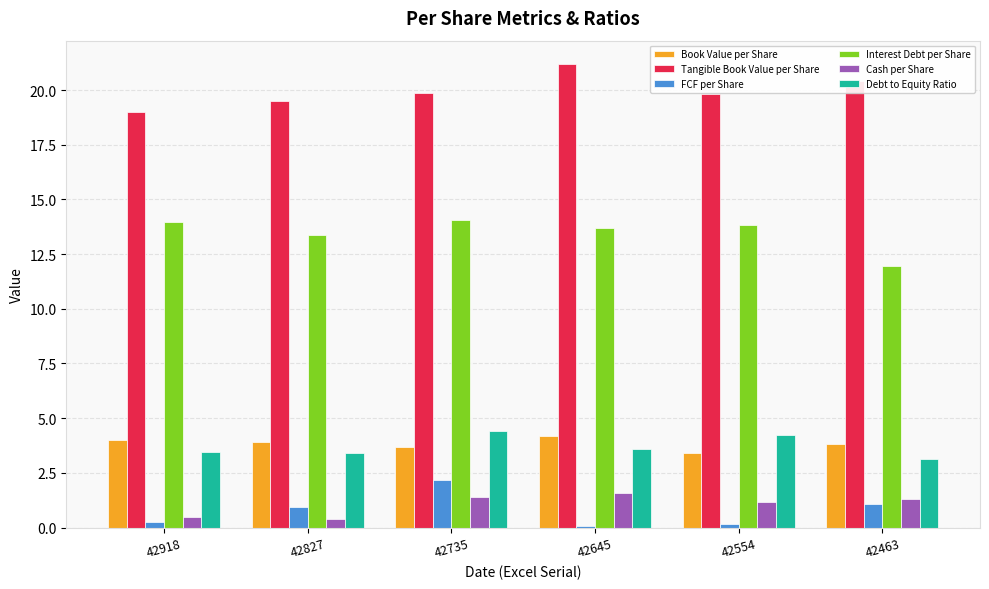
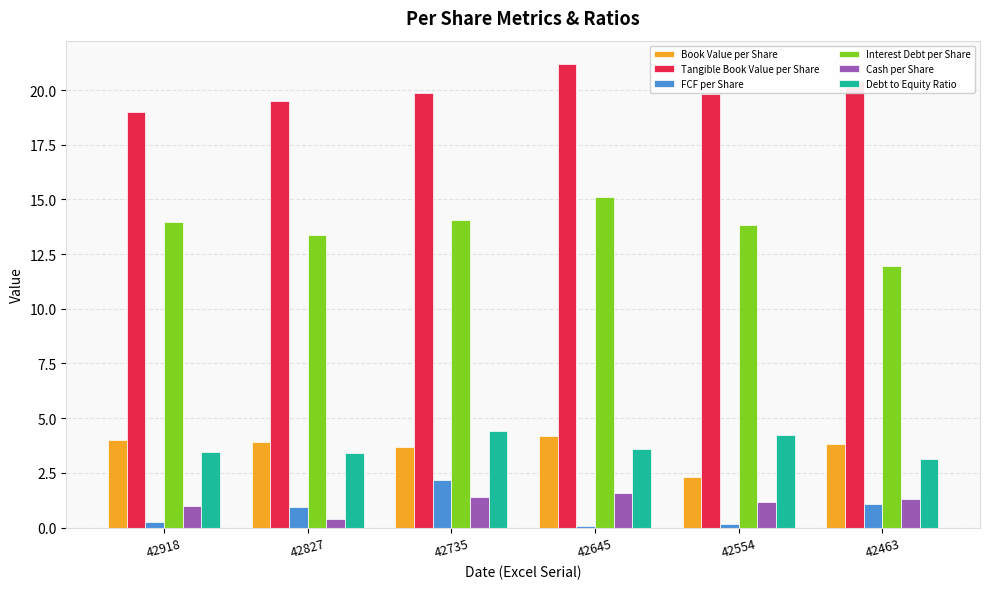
Cash per Share, 42918: 0.5 -> 1.0
Interest Debt per Share, 42645: 13.7 -> 15.1
Book Value per Share, 42554: 3.4 -> 2.3
